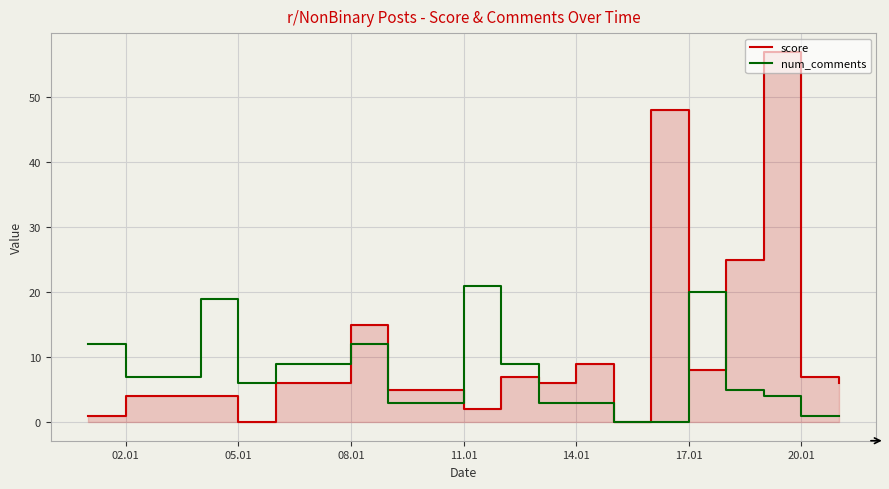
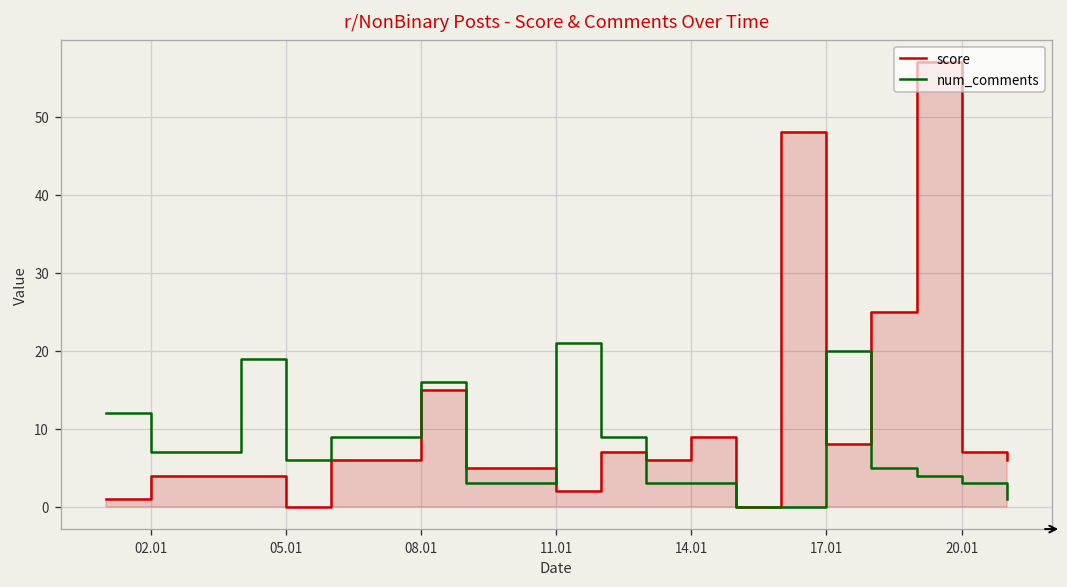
num_comments, 08.01: 12 -> 16
num_comments, 20.01: 1 -> 3
